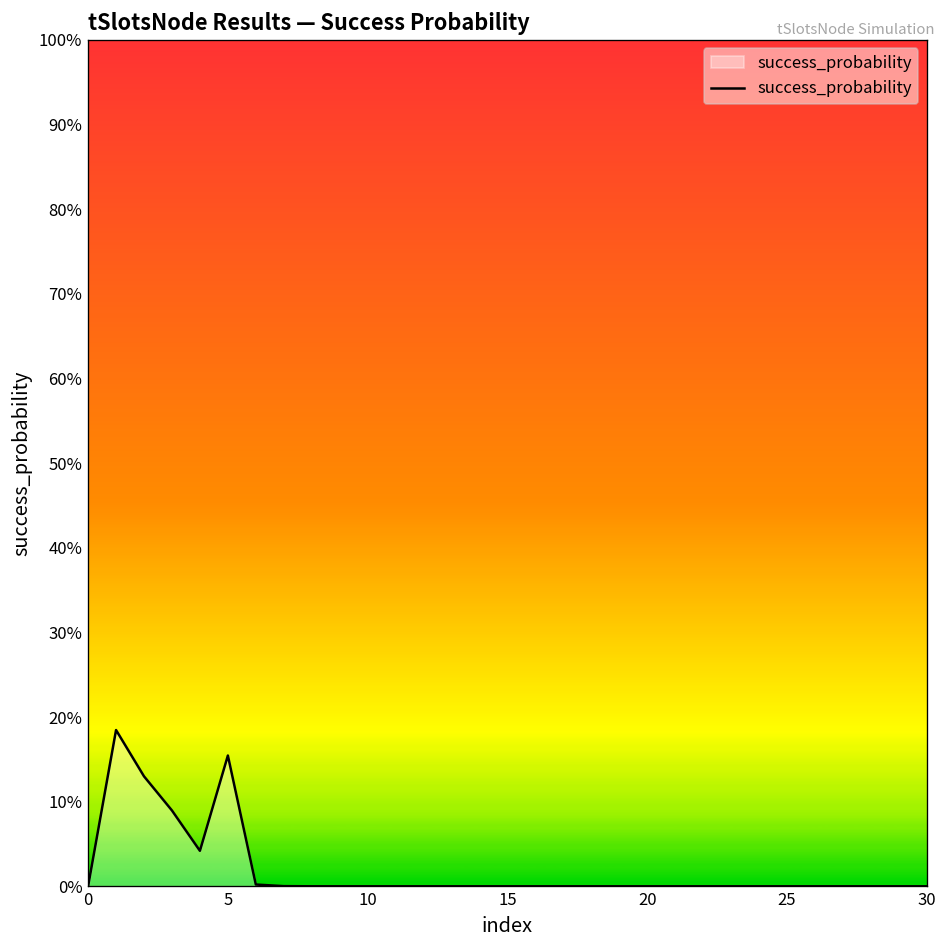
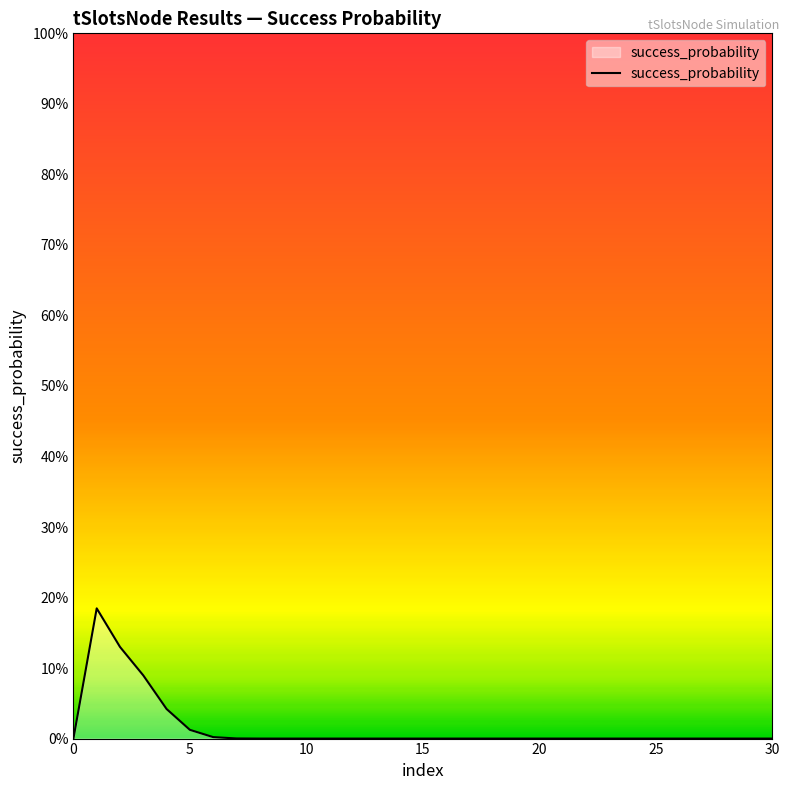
5: 15% -> 1%
